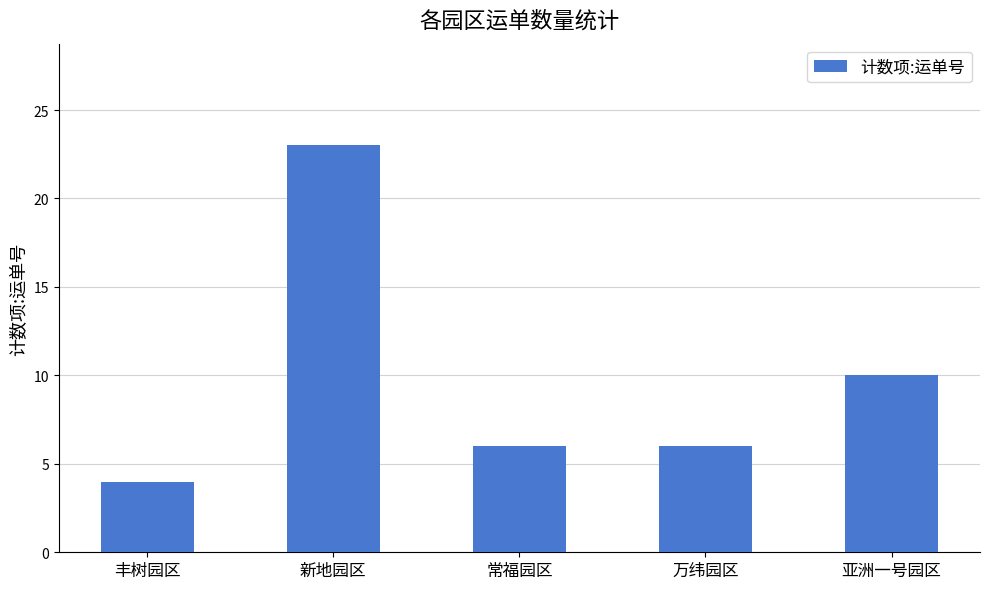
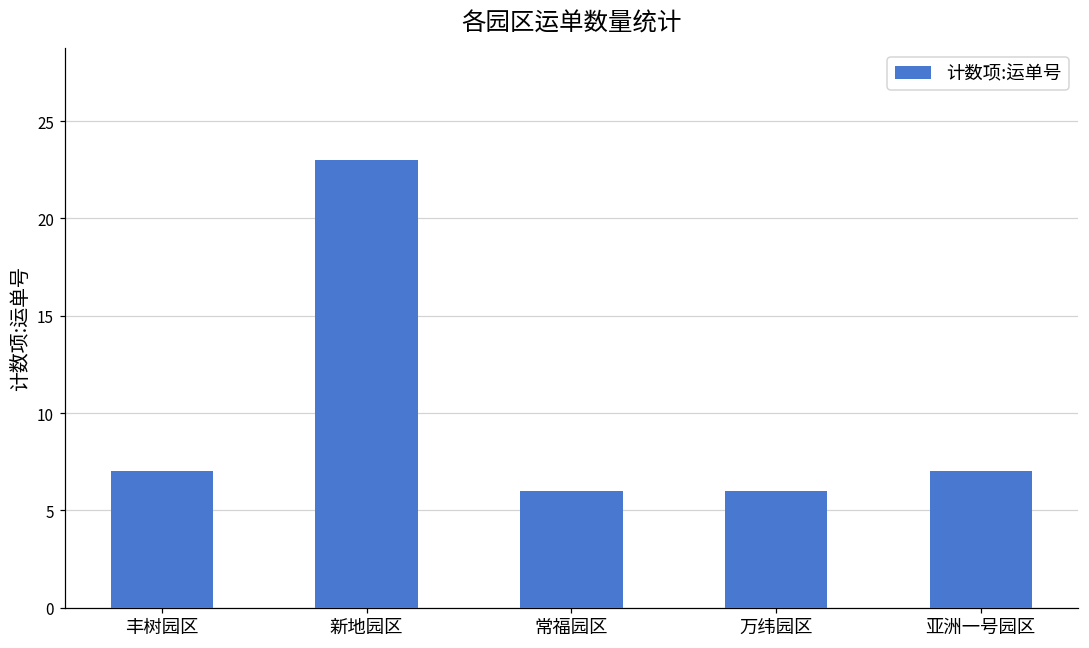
丰树园区: 4 -> 7
亚洲一号园区: 10 -> 7
